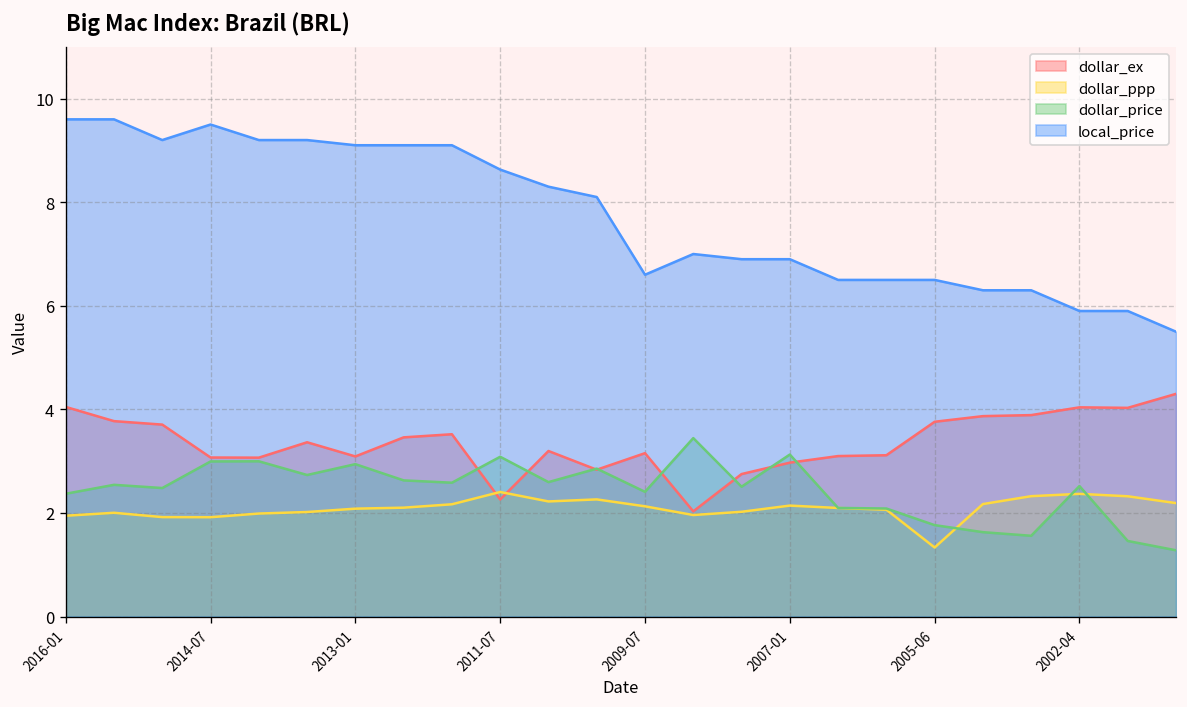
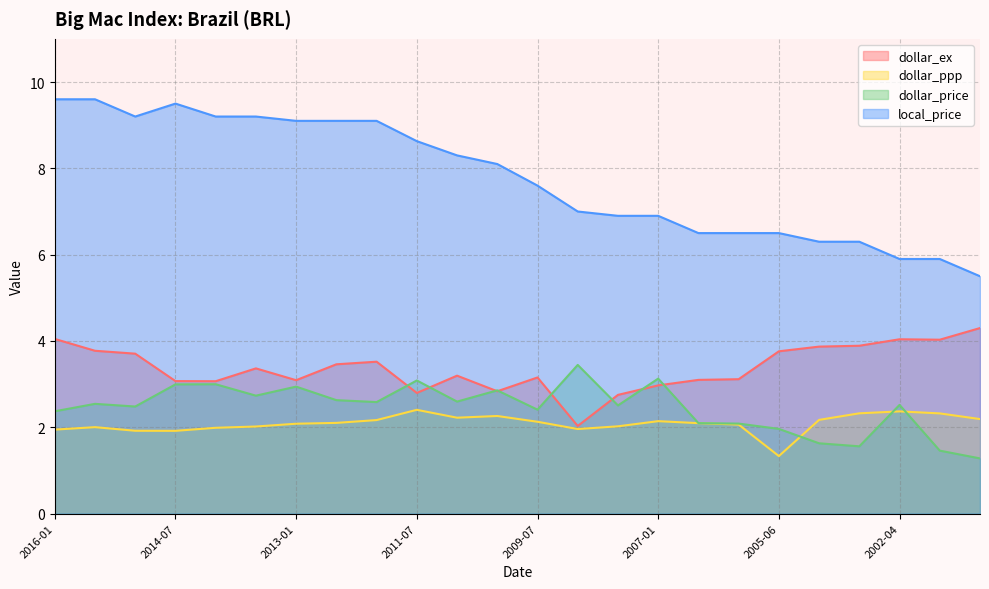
dollar_ex, 2011-07: 2.3 -> 2.8
local_price, 2009-07: 6.6 -> 7.6
dollar_price, 2005-06: 1.8 -> 2.0
